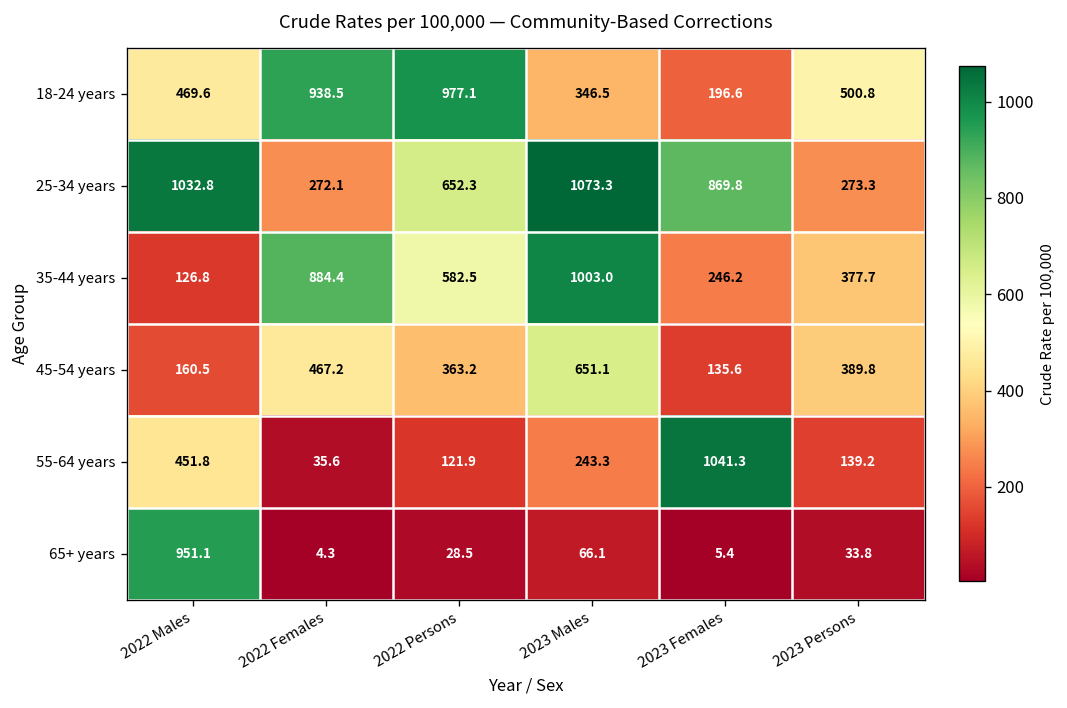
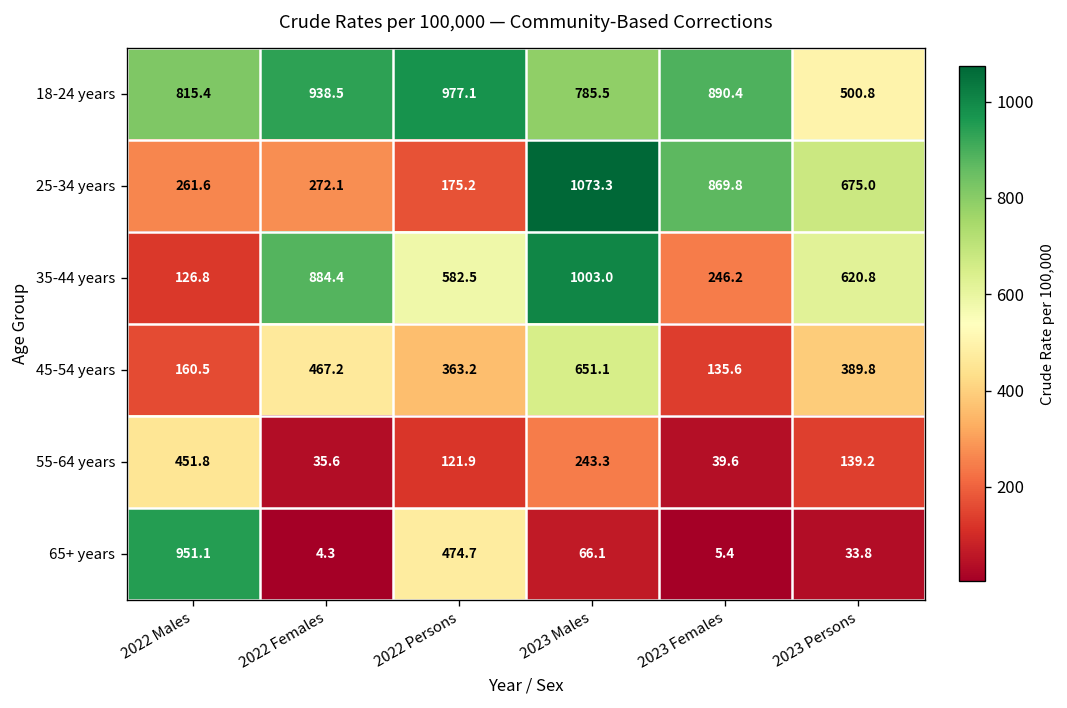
18-24 years, 2022 Males: 469.6 -> 815.4
18-24 years, 2023 Males: 346.5 -> 785.5
18-24 years, 2023 Females: 196.6 -> 890.4
25-34 years, 2022 Males: 1032.8 -> 261.6
25-34 years, 2022 Persons: 652.3 -> 175.2
25-34 years, 2023 Persons: 273.3 -> 675.0
35-44 years, 2023 Persons: 377.7 -> 620.8
55-64 years, 2023 Females: 1041.3 -> 39.6
65+ years, 2022 Persons: 28.5 -> 474.7
